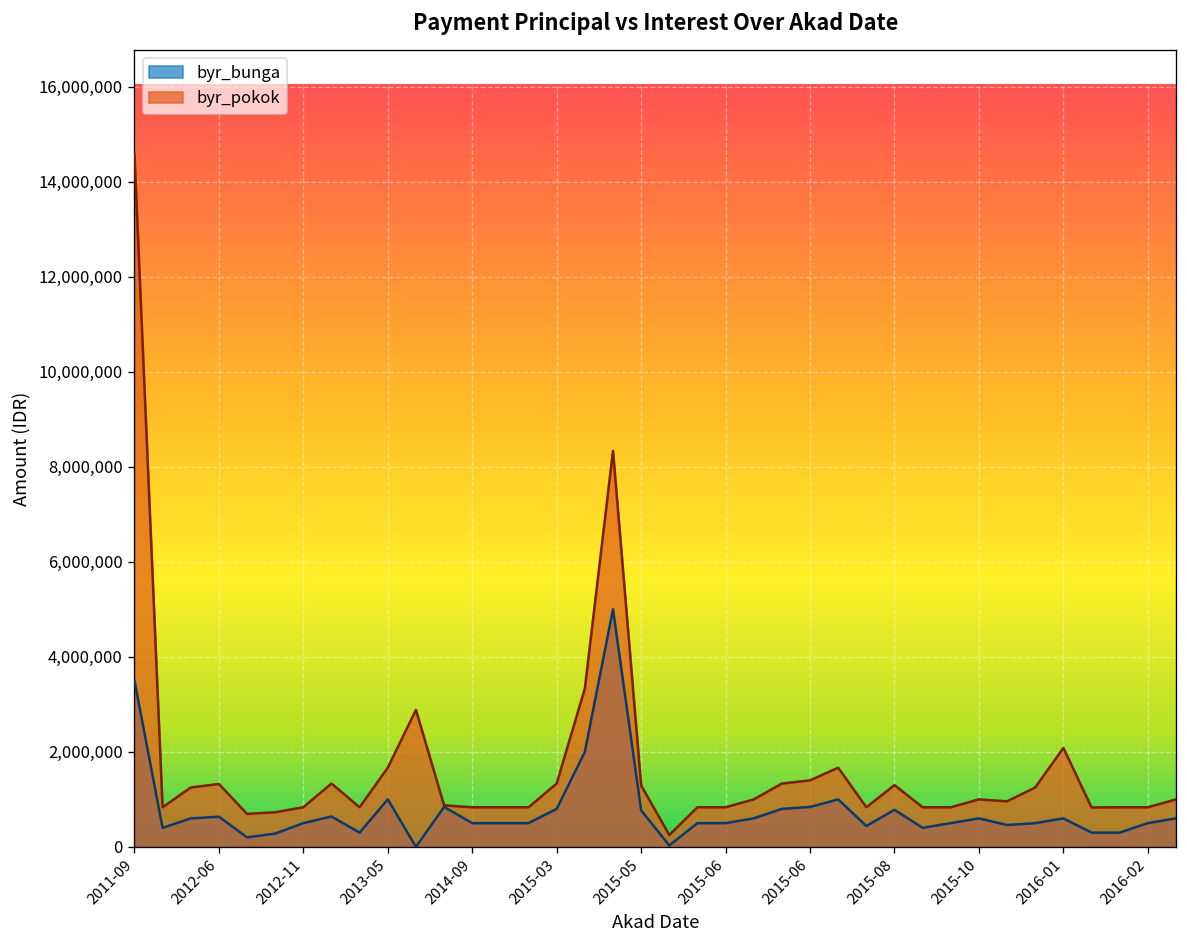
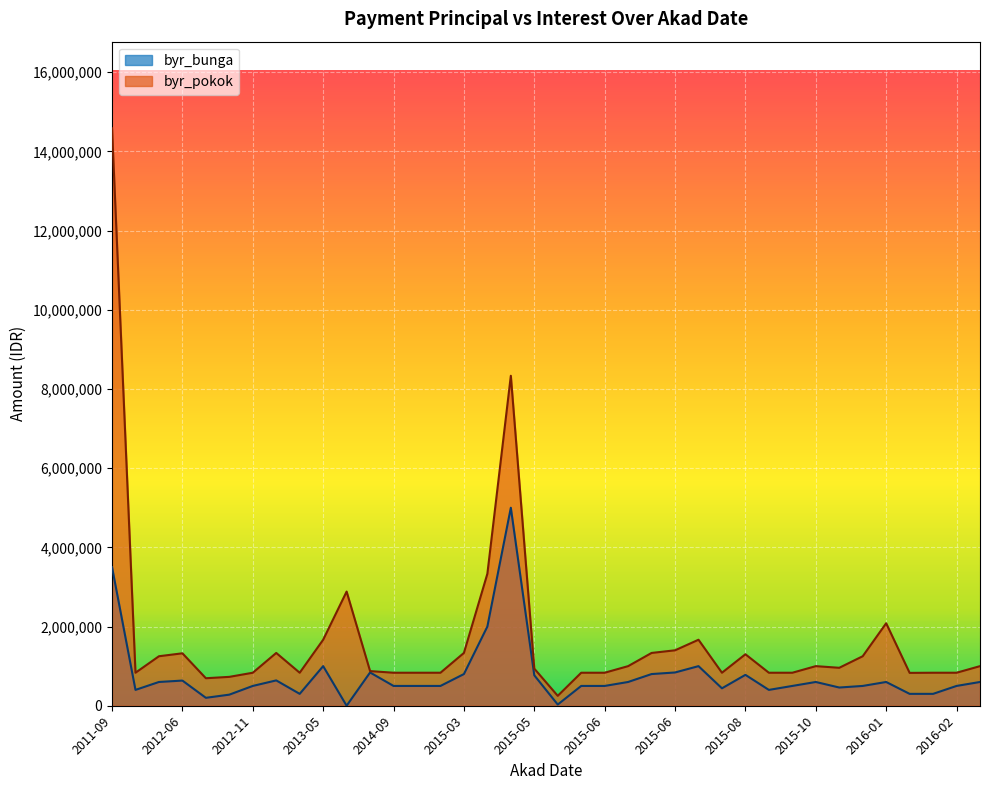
byr_pokok, 2015-05: 1,300,000 -> 900,000
